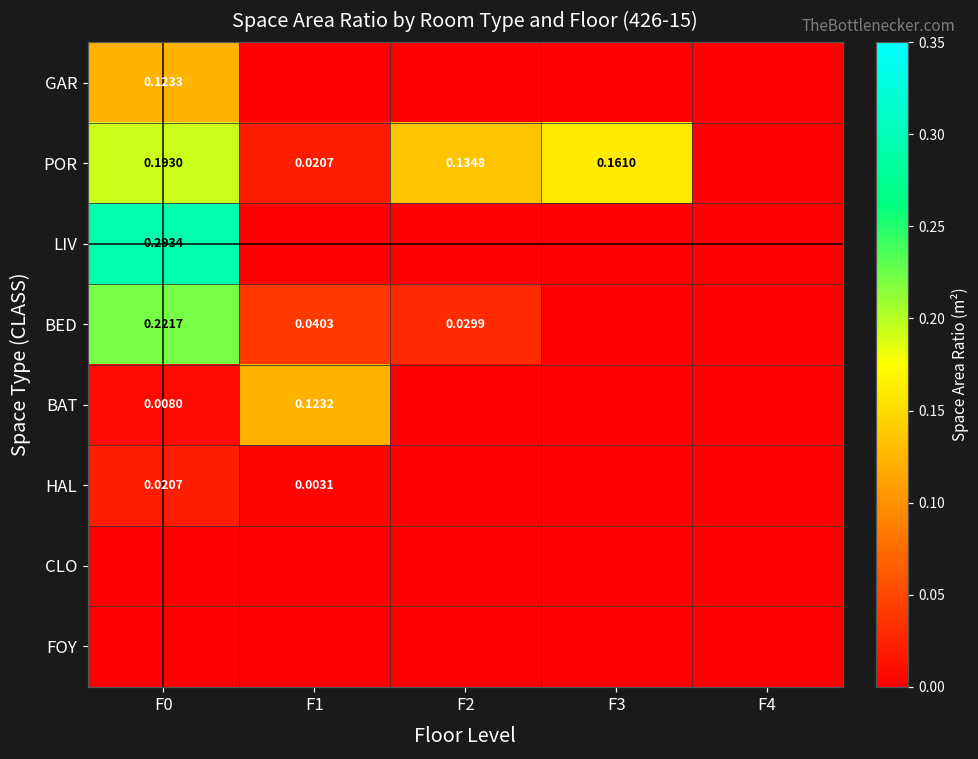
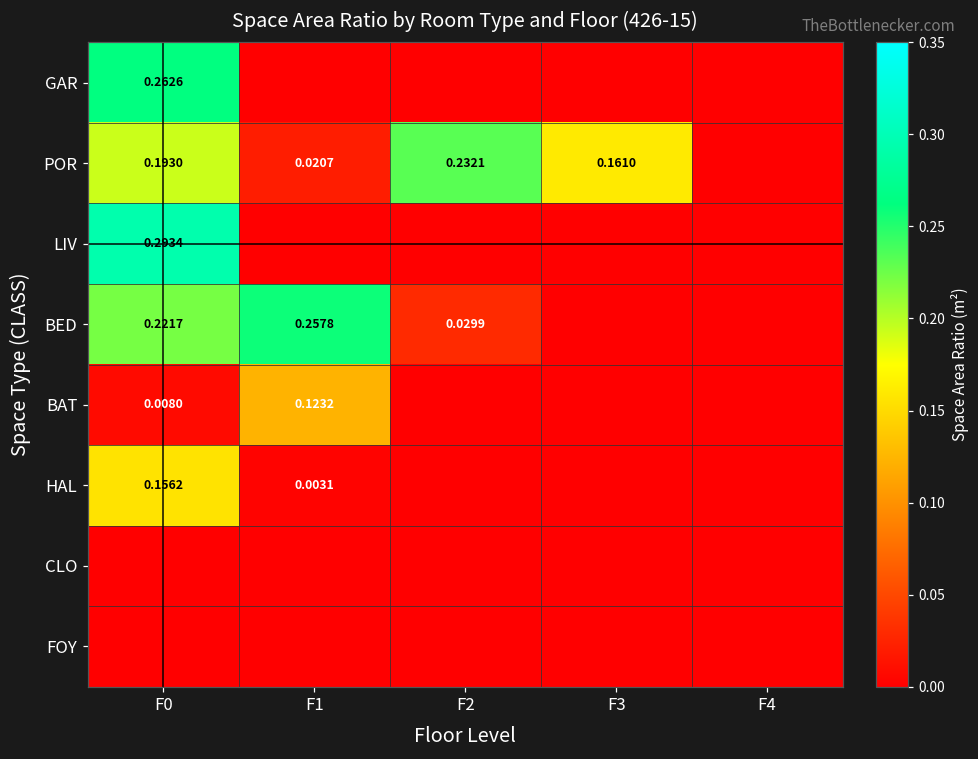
GAR, F0: 0.1233 -> 0.2626
POR, F2: 0.1348 -> 0.2321
BED, F1: 0.0403 -> 0.2578
HAL, F0: 0.0207 -> 0.1562
